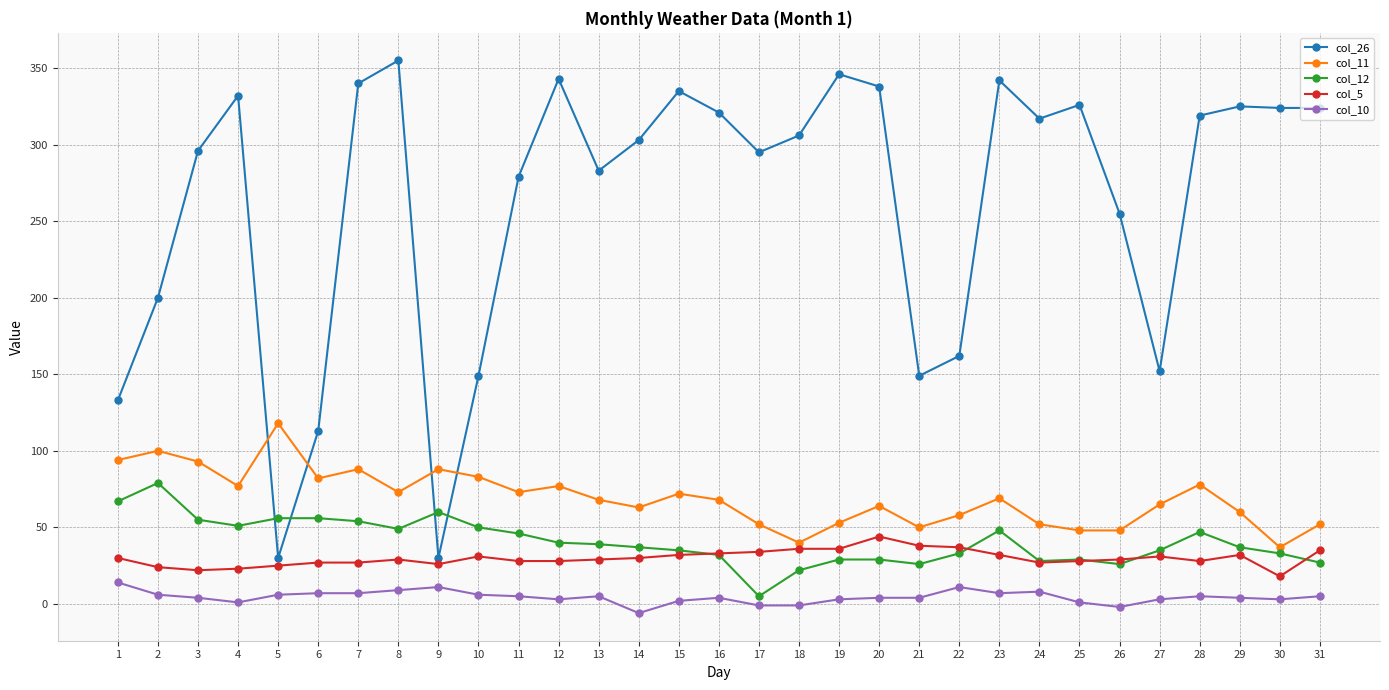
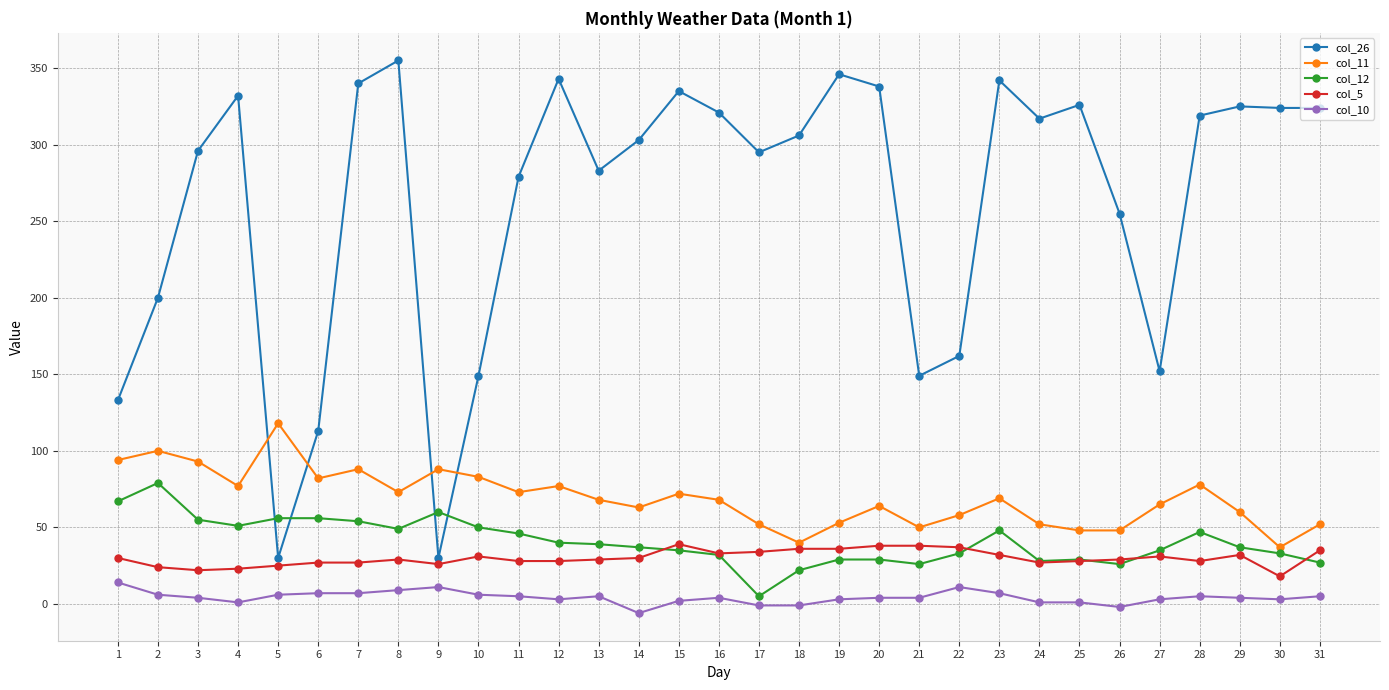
col_5, 15: 32 -> 39
col_5, 20: 44 -> 38
col_10, 24: 8 -> 1
